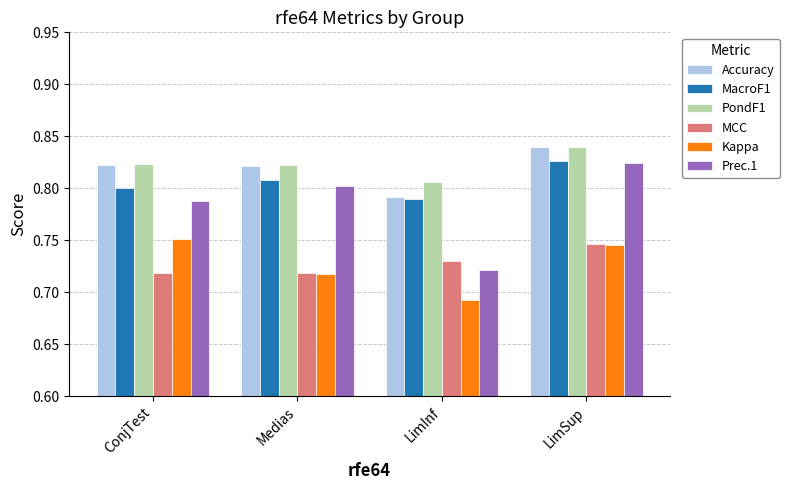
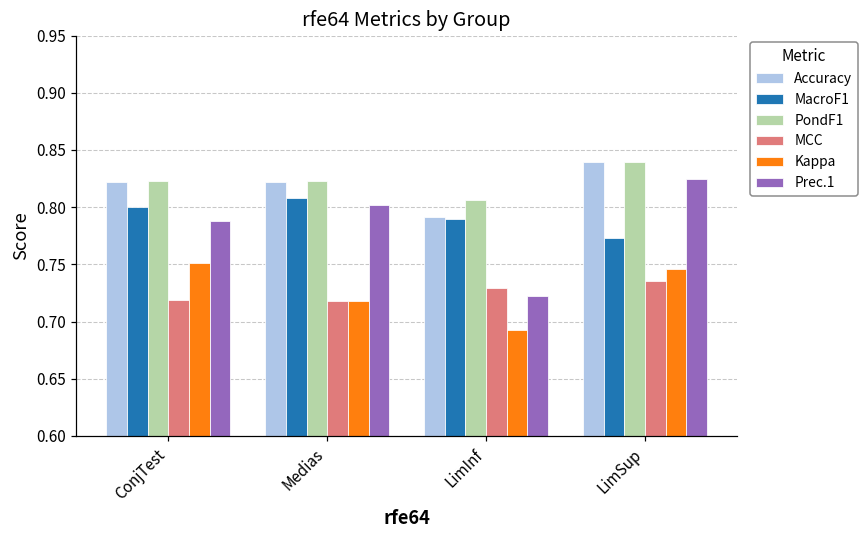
MacroF1, LimSup: 0.826 -> 0.773
MCC, LimSup: 0.746 -> 0.736
